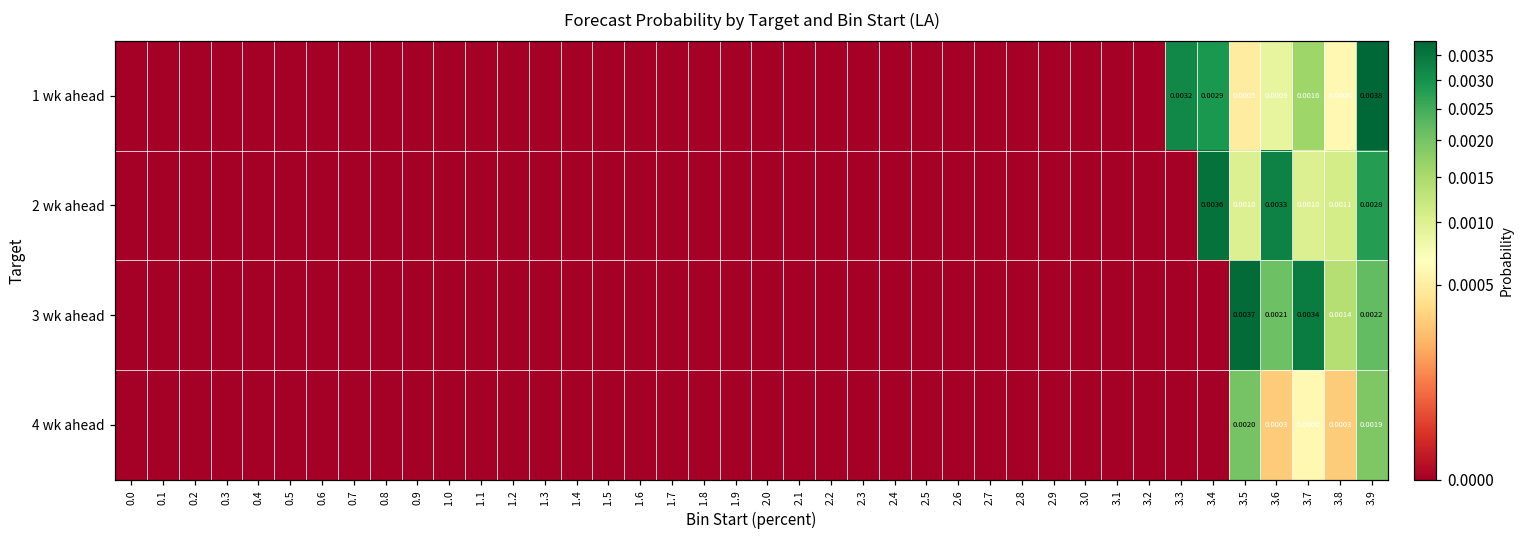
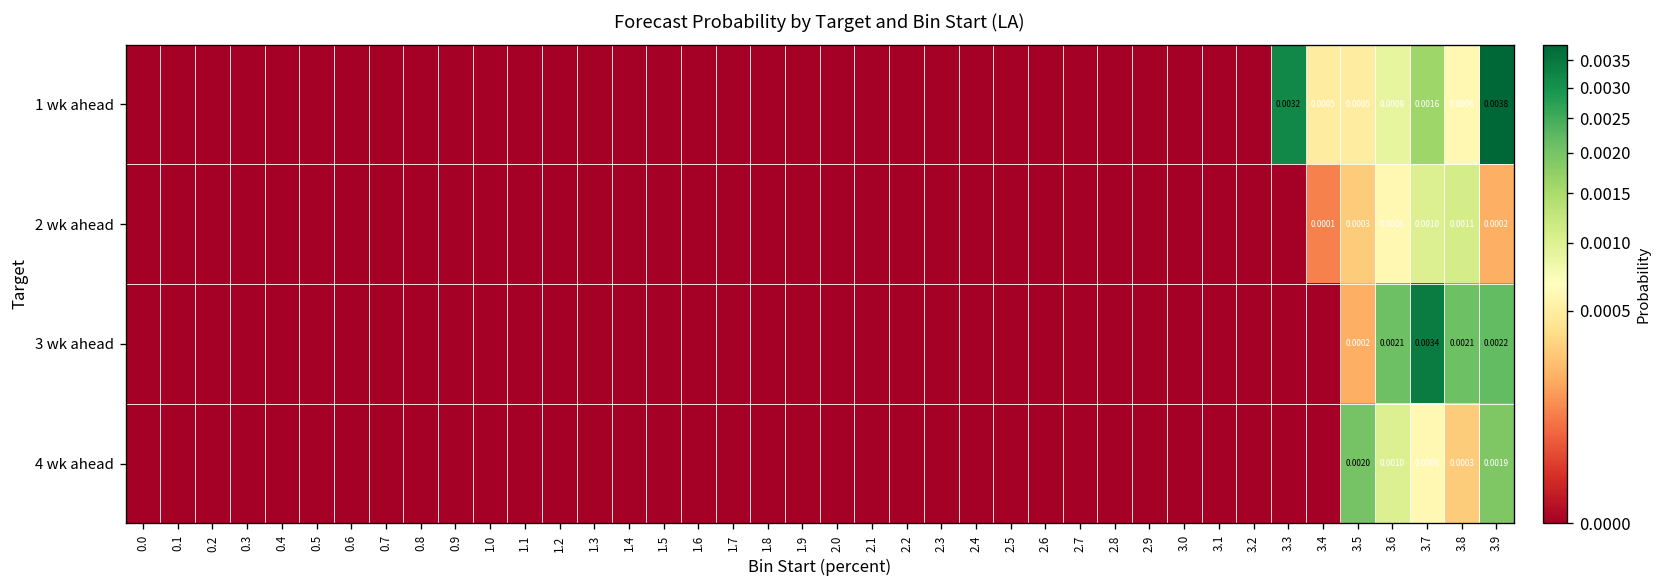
1 wk ahead, 3.4: 0.0029 -> 0.0005
2 wk ahead, 3.4: 0.0036 -> 0.0001
2 wk ahead, 3.5: 0.0010 -> 0.0003
2 wk ahead, 3.6: 0.0033 -> 0.0006
2 wk ahead, 3.9: 0.0028 -> 0.0002
3 wk ahead, 3.5: 0.0037 -> 0.0002
3 wk ahead, 3.8: 0.0014 -> 0.0021
4 wk ahead, 3.6: 0.0003 -> 0.0010
